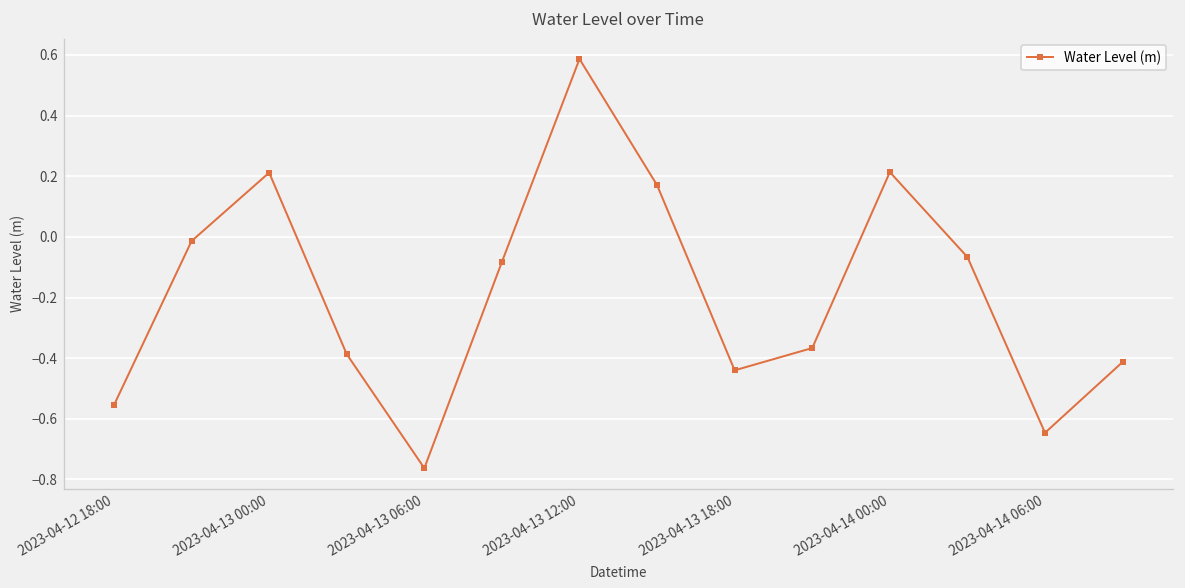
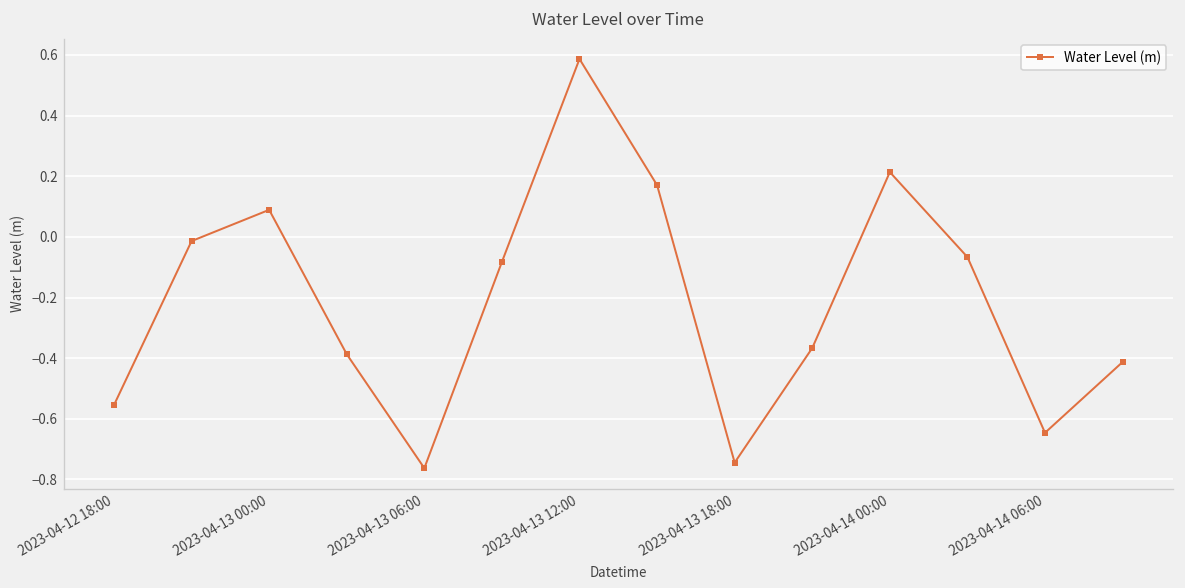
2023-04-13 00:00: 0.21 -> 0.09
2023-04-13 18:00: -0.44 -> -0.74
